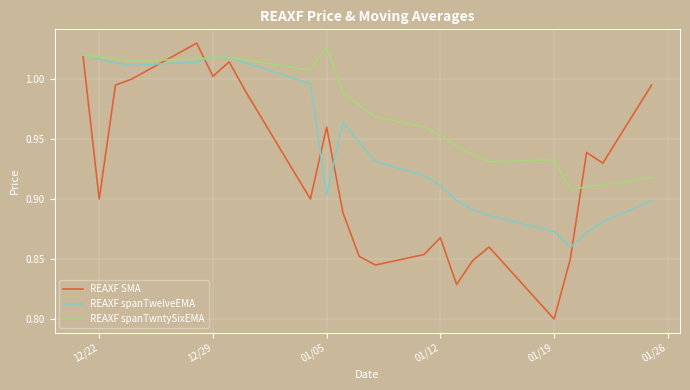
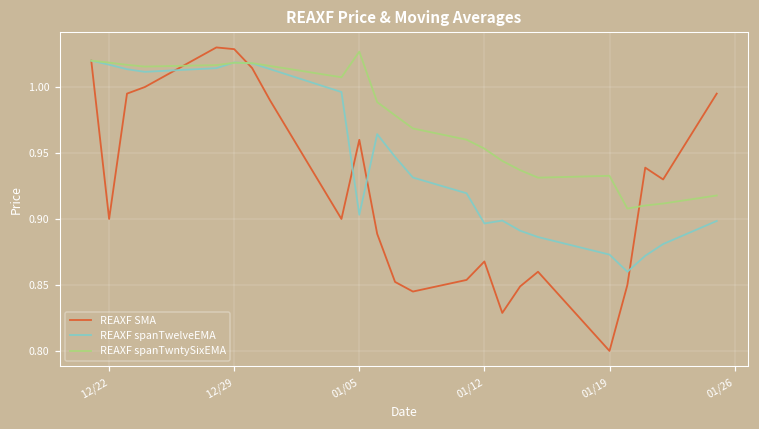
REAXF SMA, 12/29: 1.002 -> 1.029
REAXF spanTwelveEMA, 01/12: 0.912 -> 0.897
